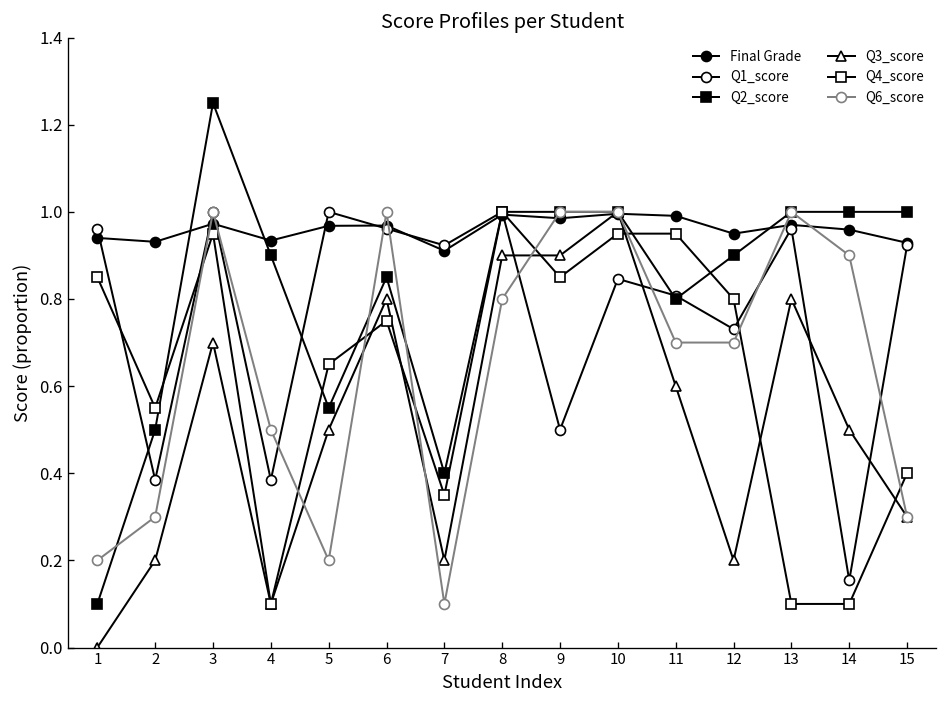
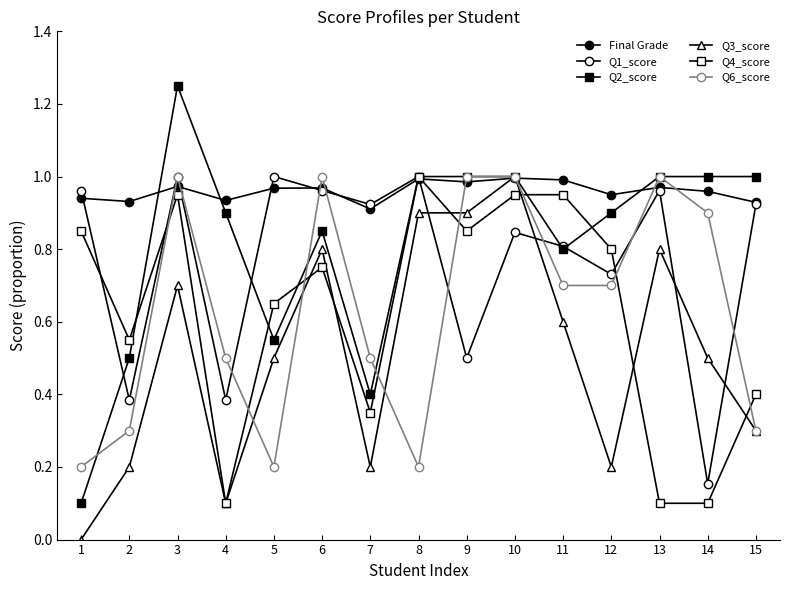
Q6_score, 7: 0.1 -> 0.5
Q6_score, 8: 0.8 -> 0.2
